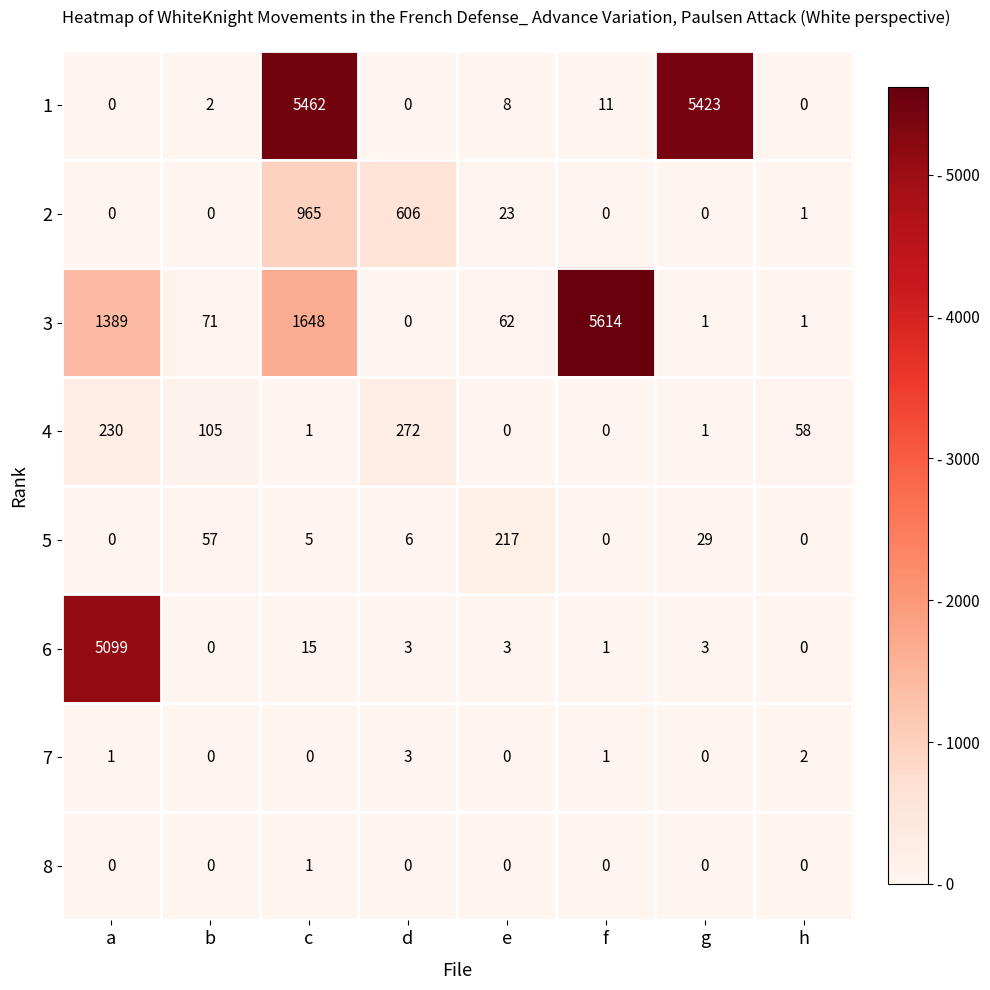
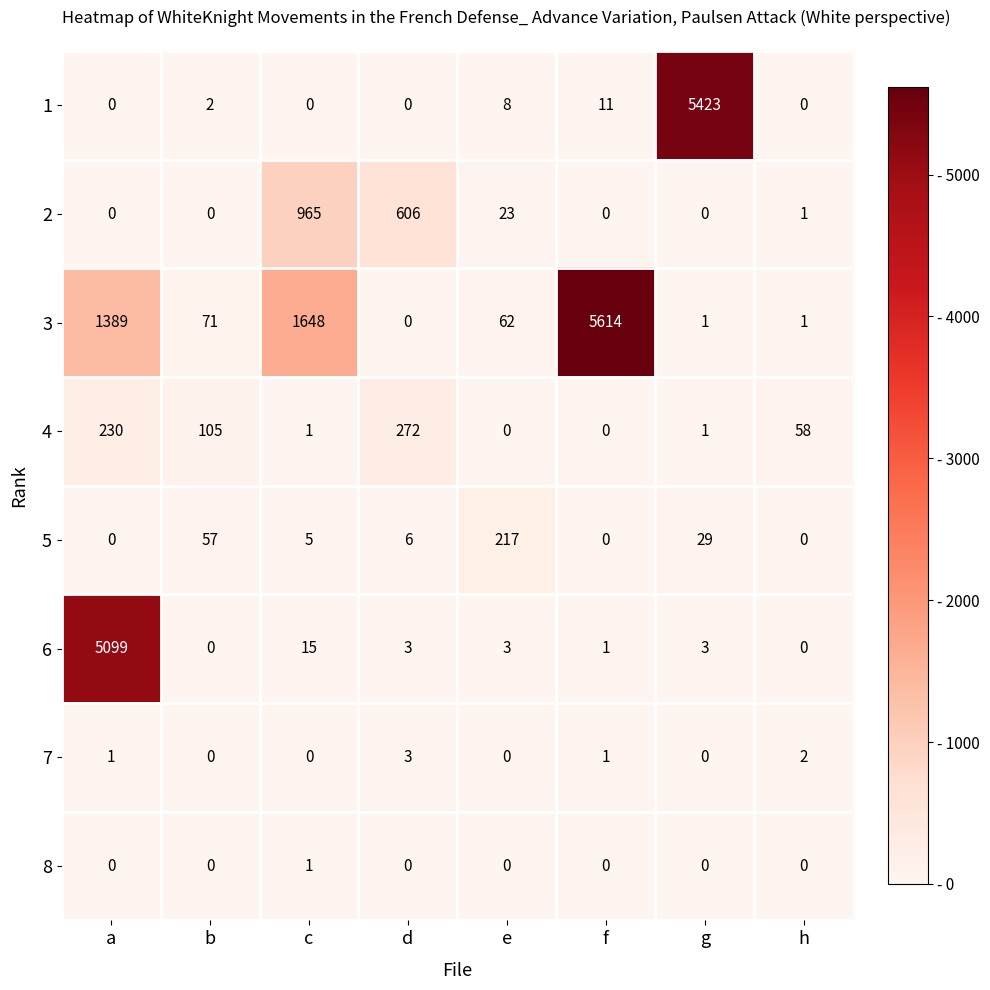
1, c: 5462 -> 0
